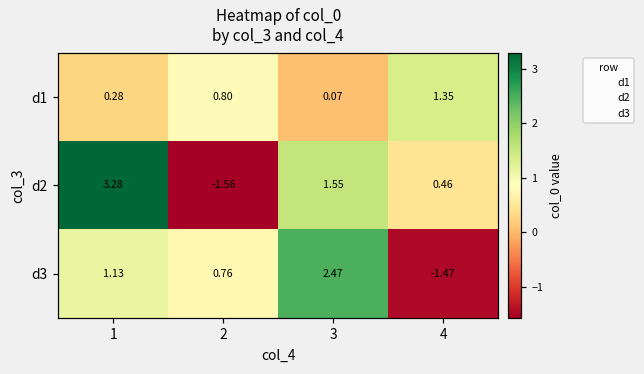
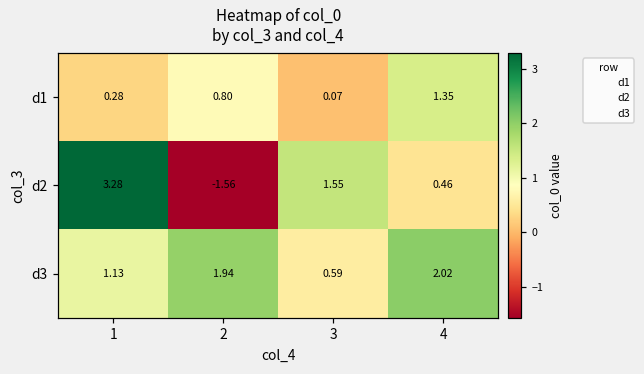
d3, 2: 0.76 -> 1.94
d3, 3: 2.47 -> 0.59
d3, 4: -1.47 -> 2.02
